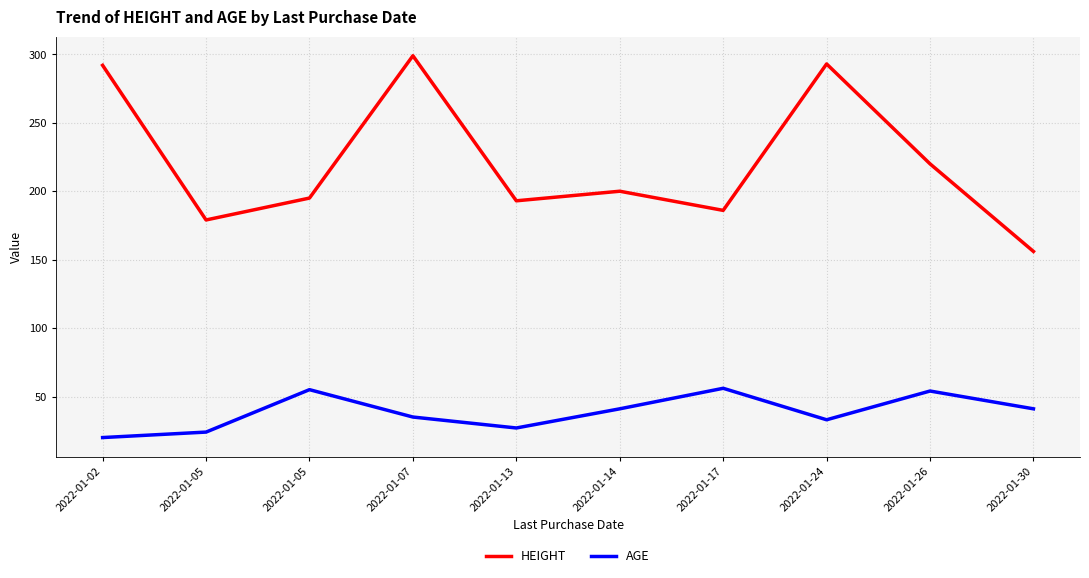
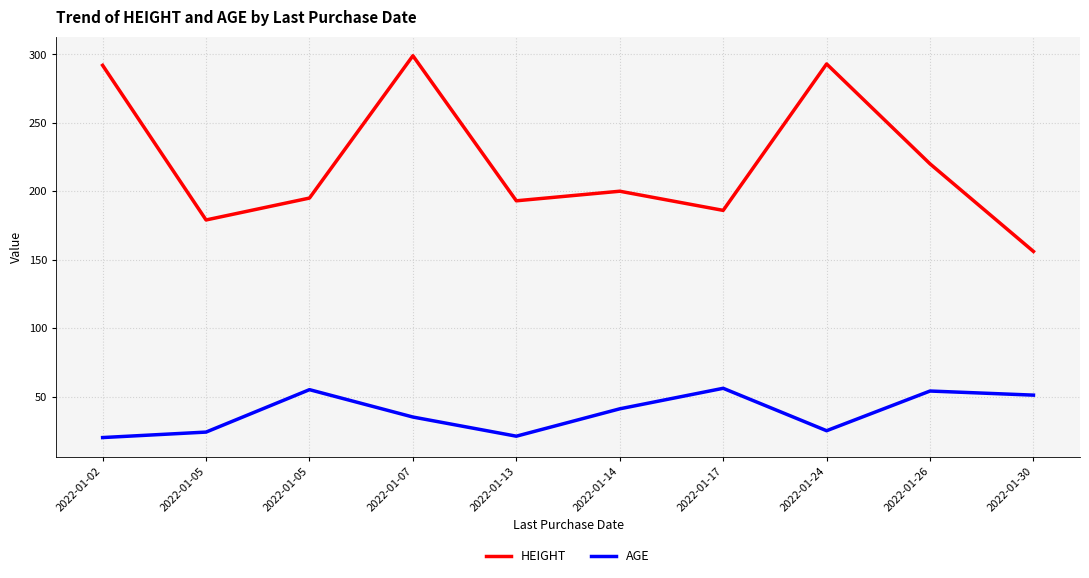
AGE, 2022-01-13: 27 -> 21
AGE, 2022-01-24: 33 -> 25
AGE, 2022-01-30: 41 -> 51
